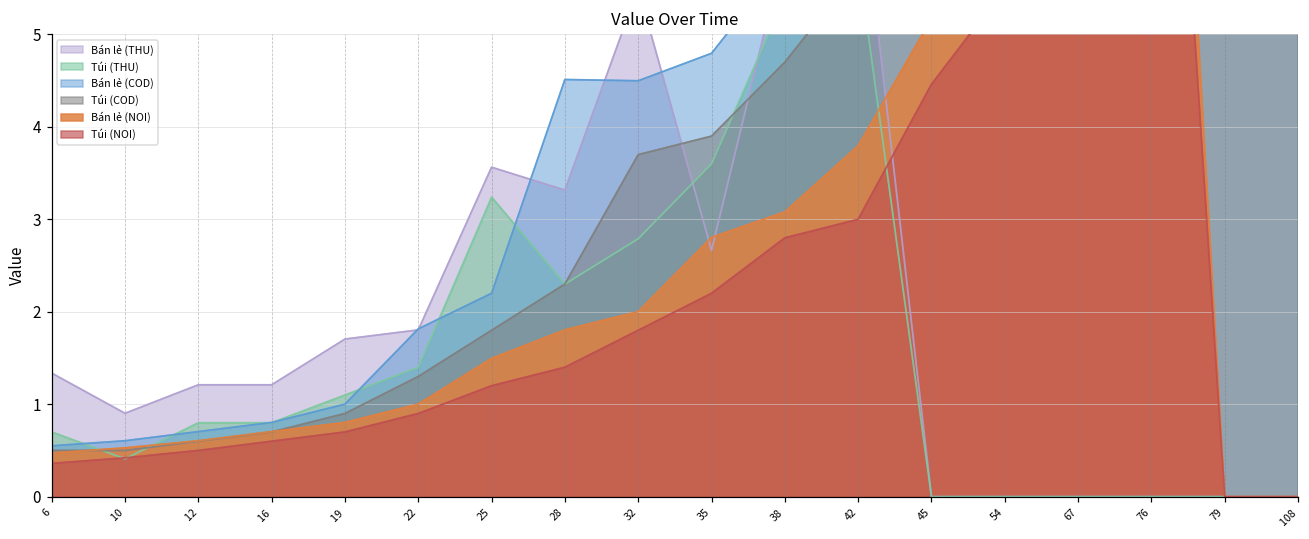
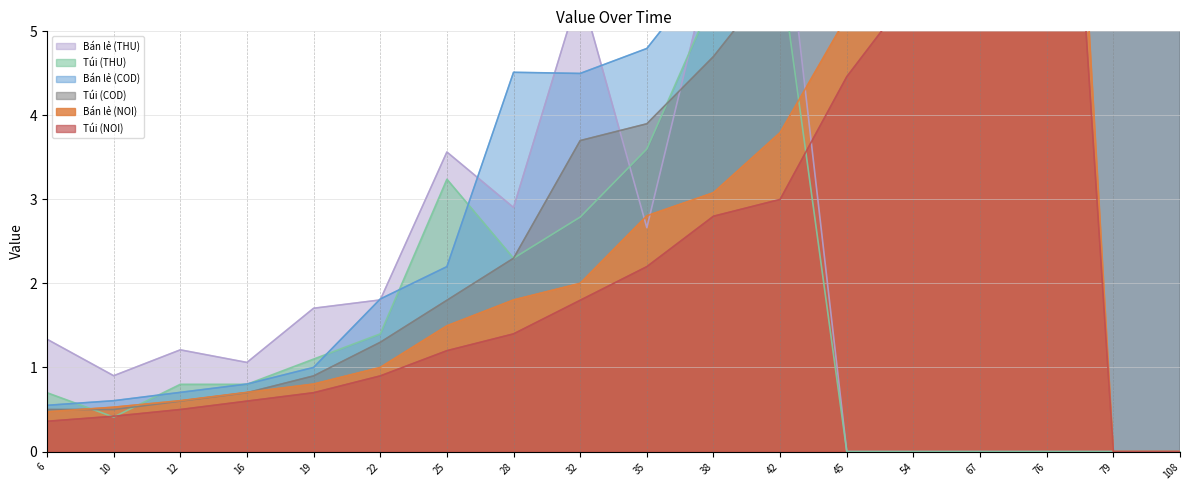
Bán lẻ (THU), 16: 1.2 -> 1.1
Bán lẻ (THU), 28: 3.3 -> 2.9
